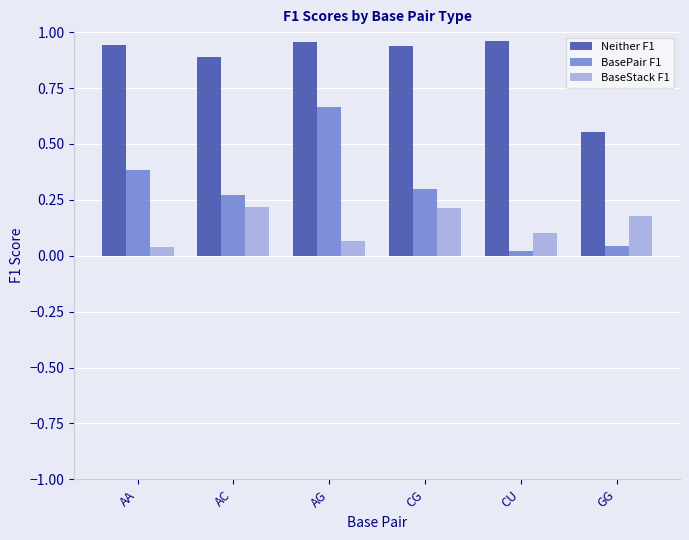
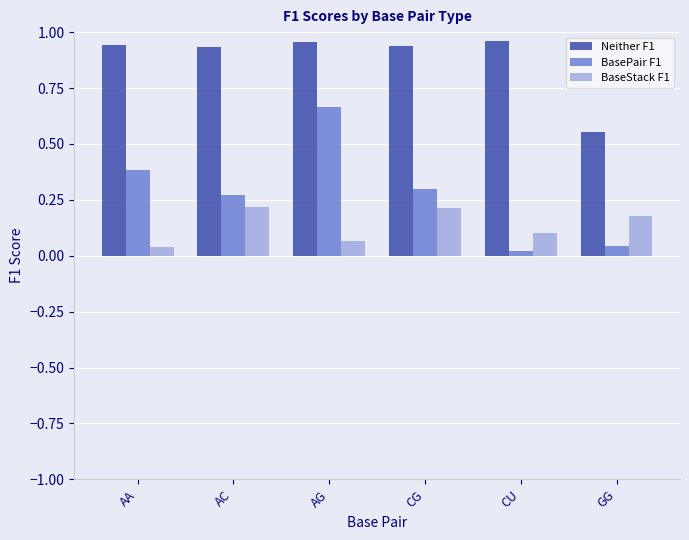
Neither F1, AC: 0.89 -> 0.93
